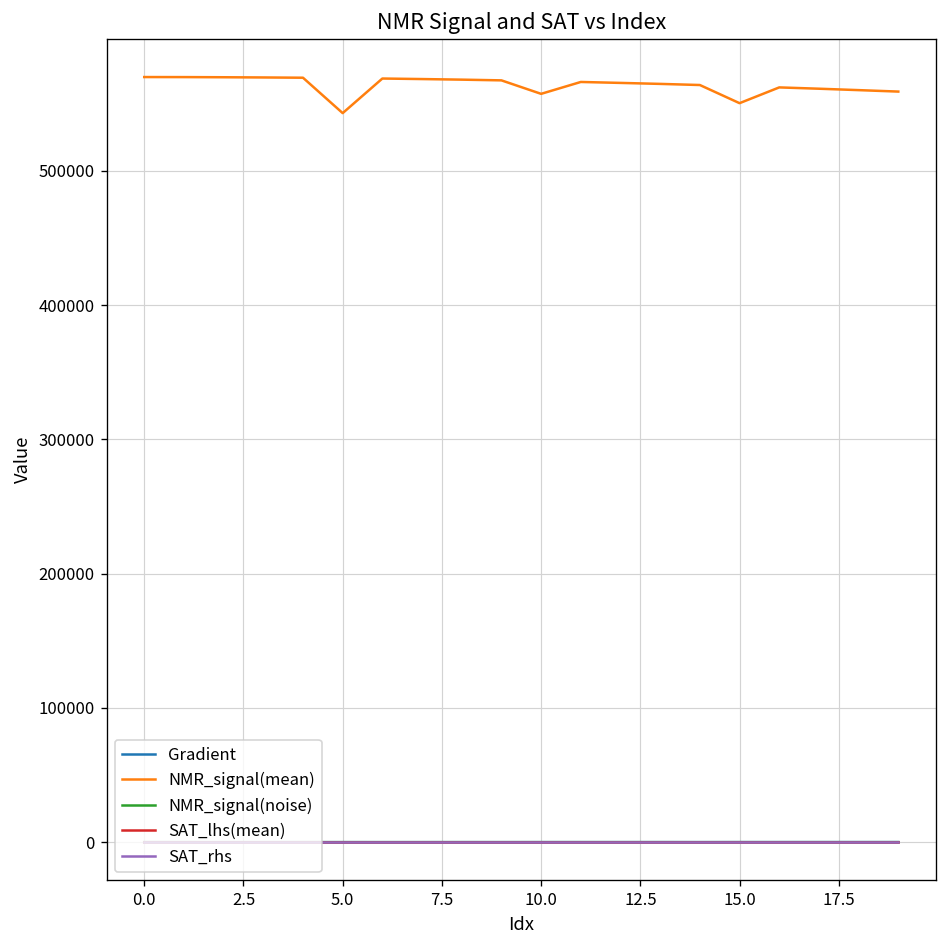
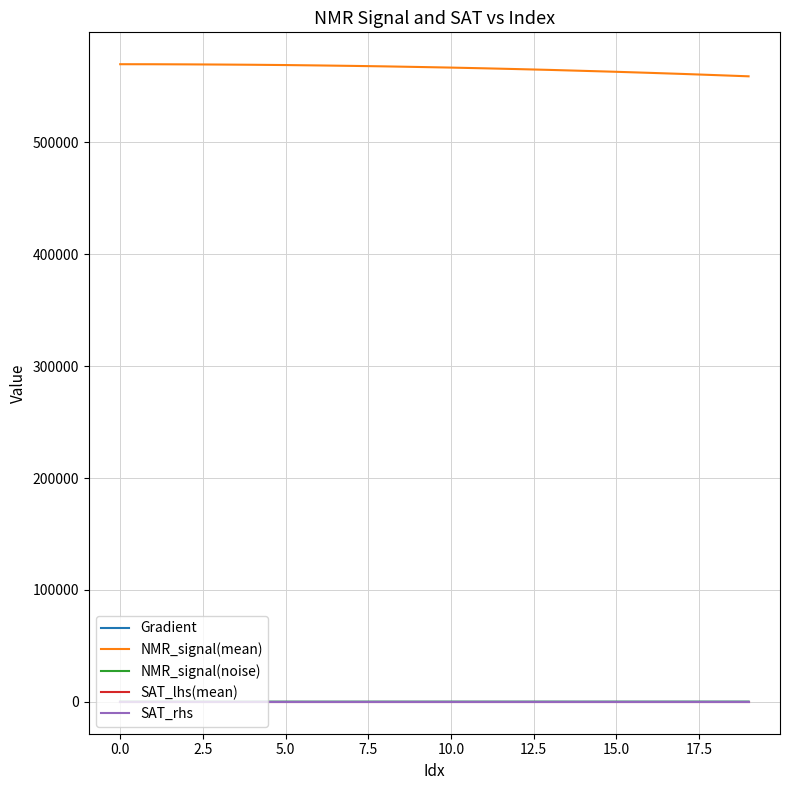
NMR_signal(mean), 5.0: 543000 -> 569000
NMR_signal(mean), 10.0: 557000 -> 567000
NMR_signal(mean), 15.0: 550000 -> 563000
